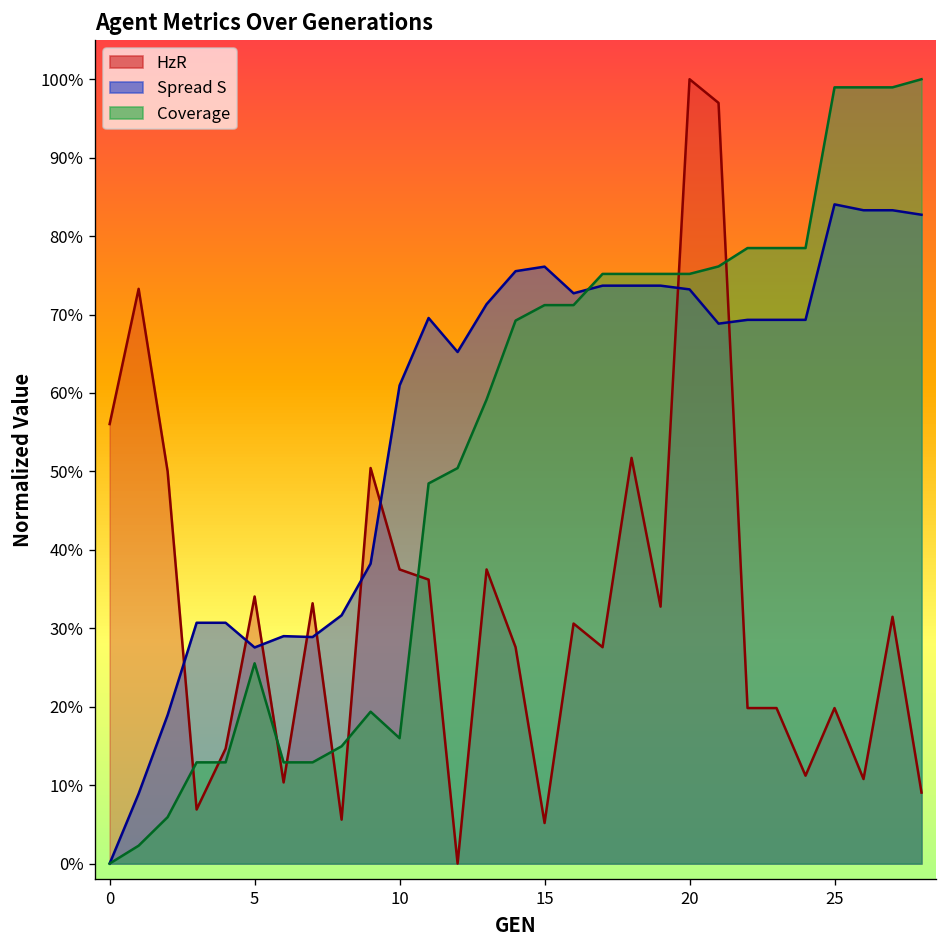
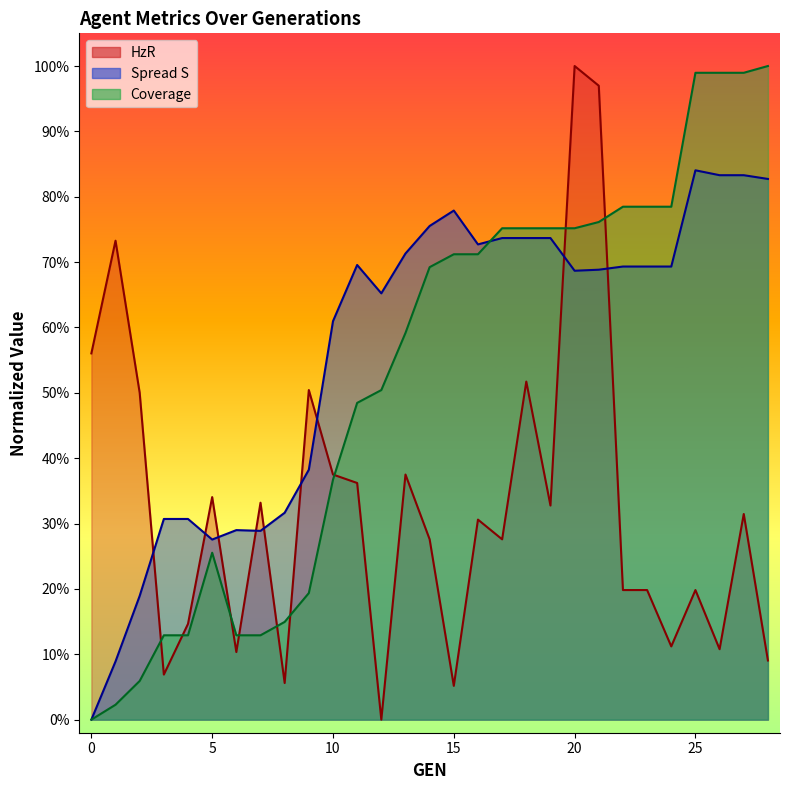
Coverage, 10: 16% -> 37%
Spread S, 15: 76% -> 78%
Spread S, 20: 73% -> 69%
